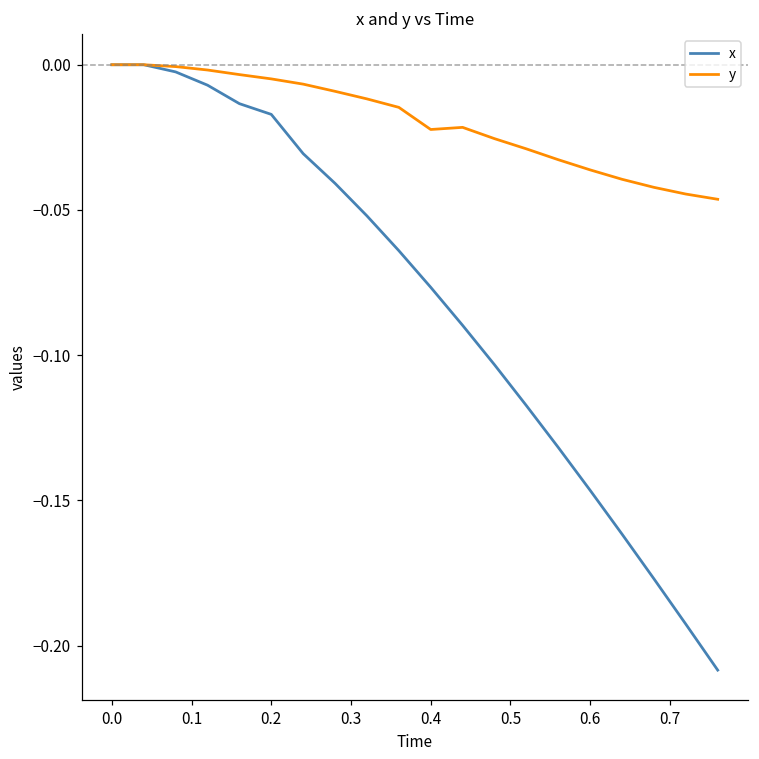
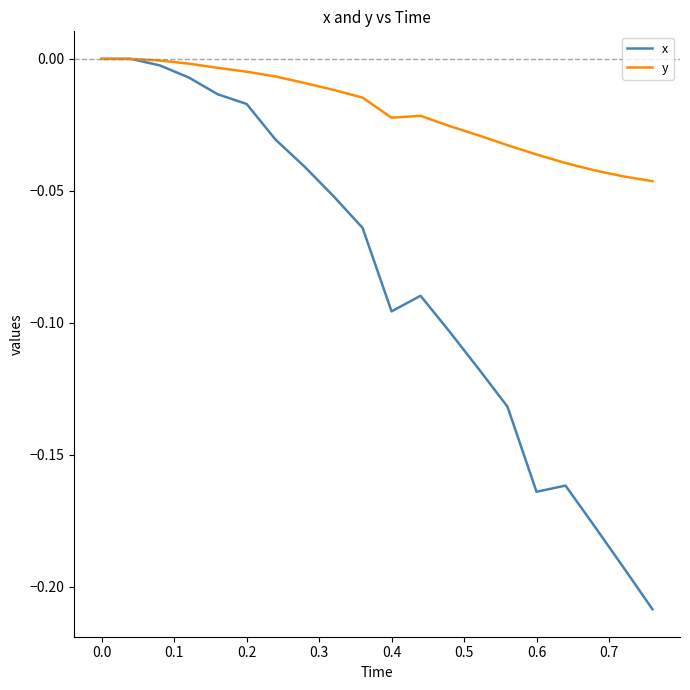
x, 0.4: -0.077 -> -0.096
x, 0.6: -0.147 -> -0.164
